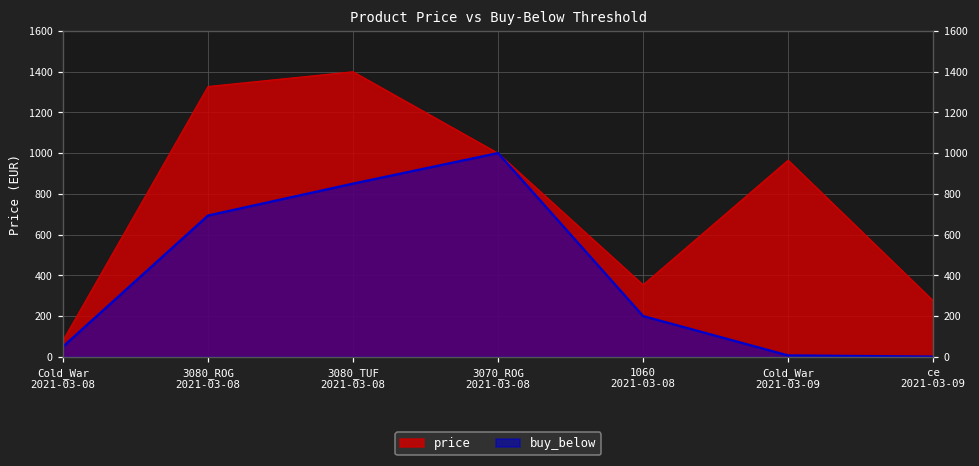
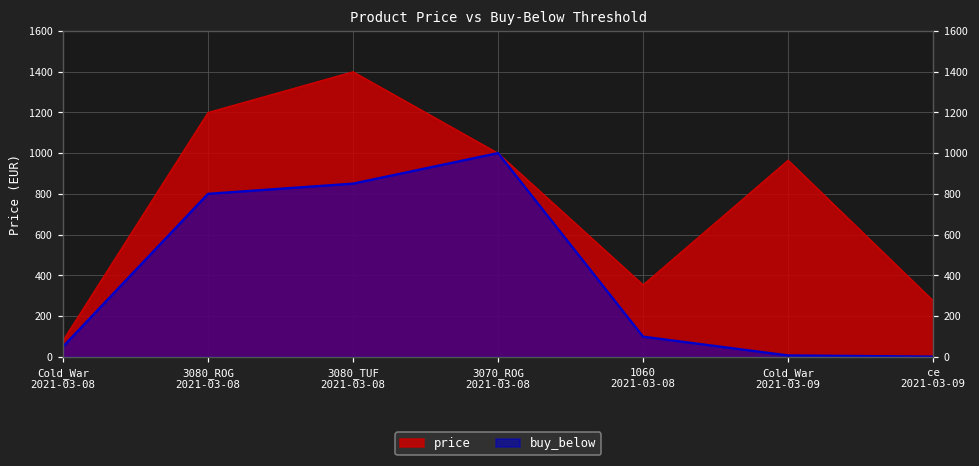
price, 3080_ROG 2021-03-08: 1330 -> 1200
buy_below, 3080_ROG 2021-03-08: 690 -> 800
buy_below, 1060 2021-03-08: 200 -> 100
